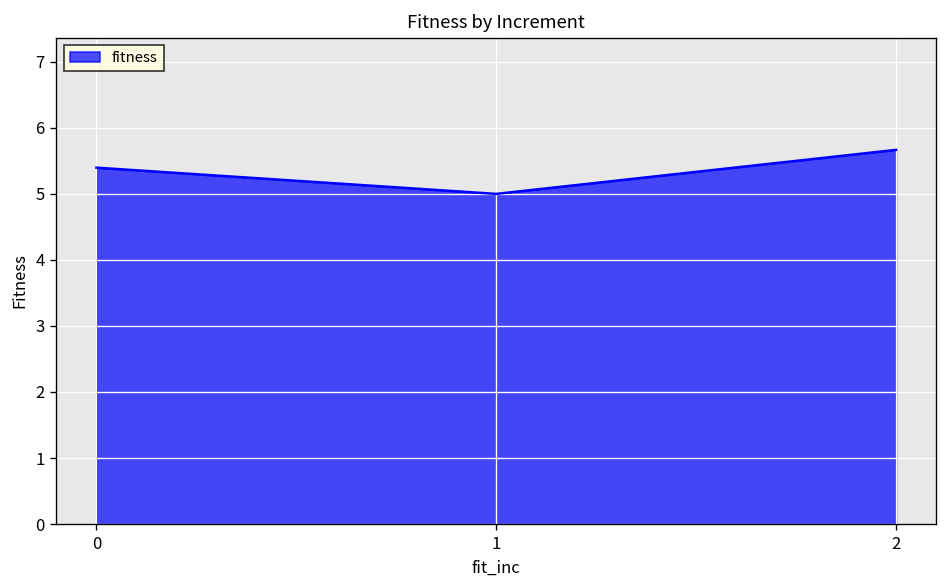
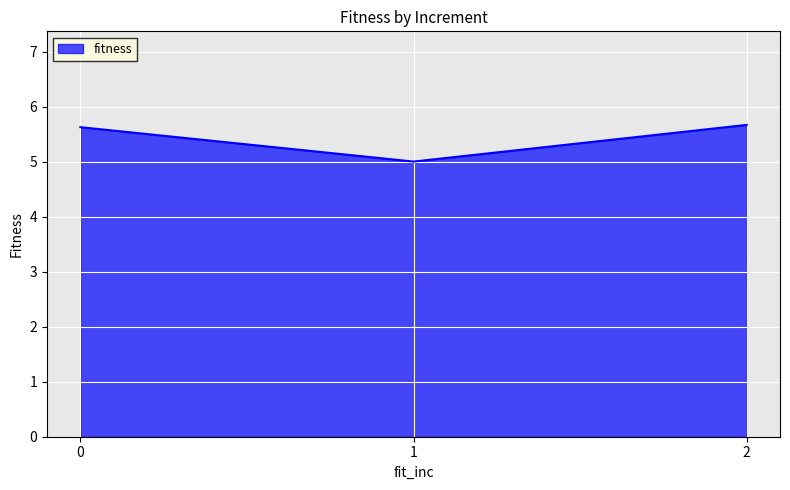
0: 5.4 -> 5.6
